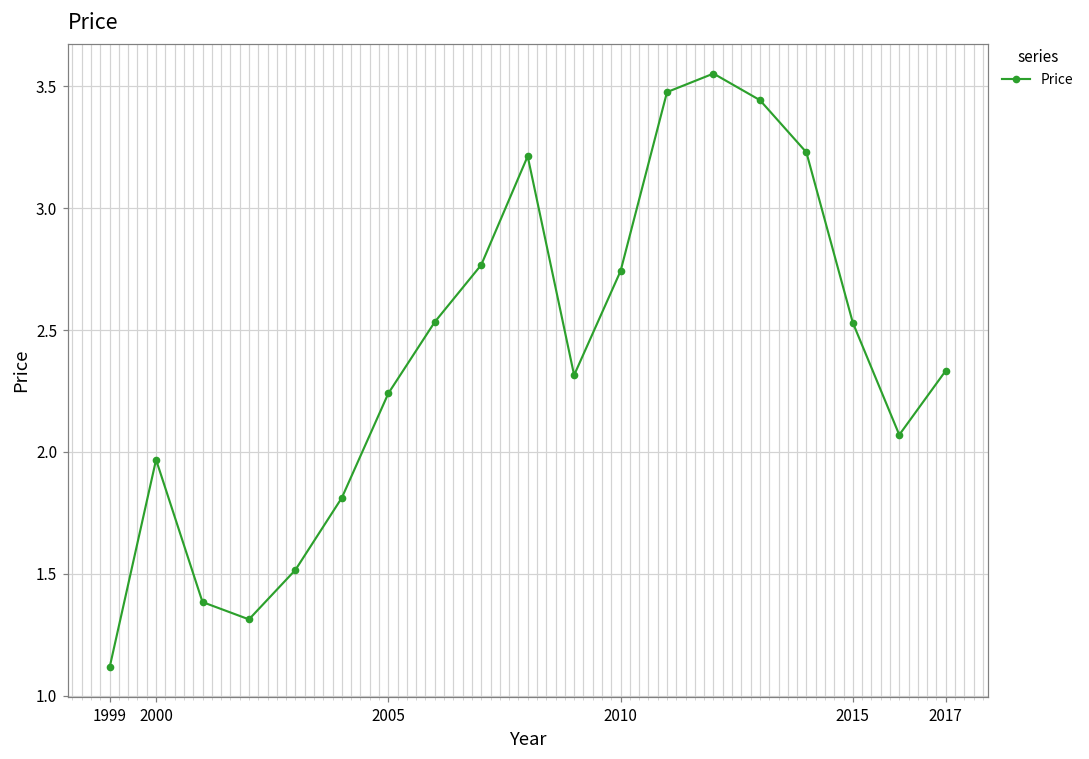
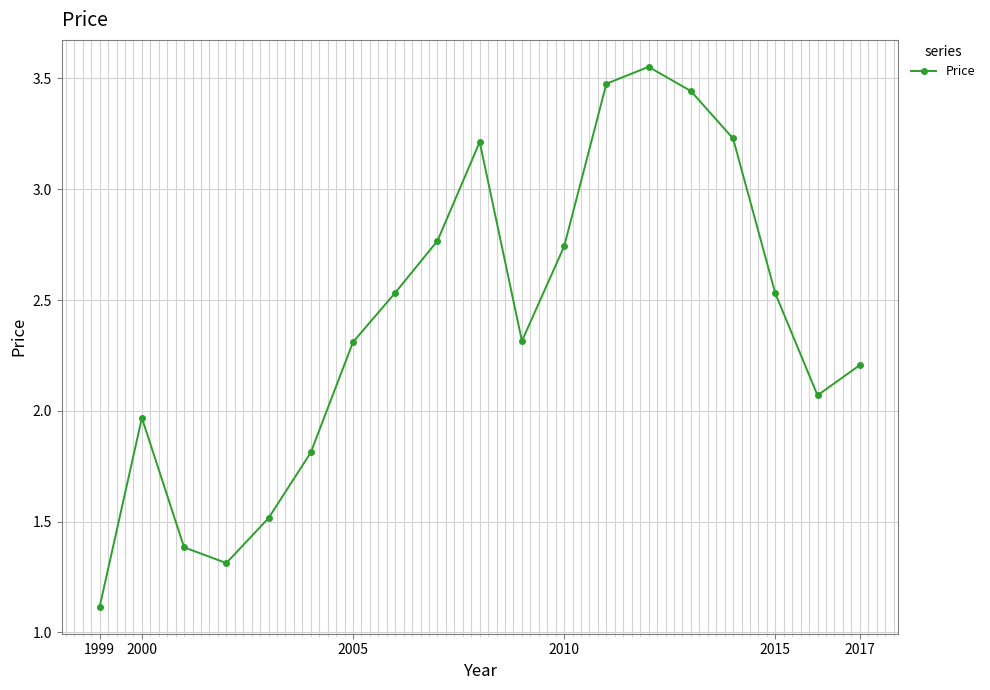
2005: 2.24 -> 2.31
2017: 2.33 -> 2.21
